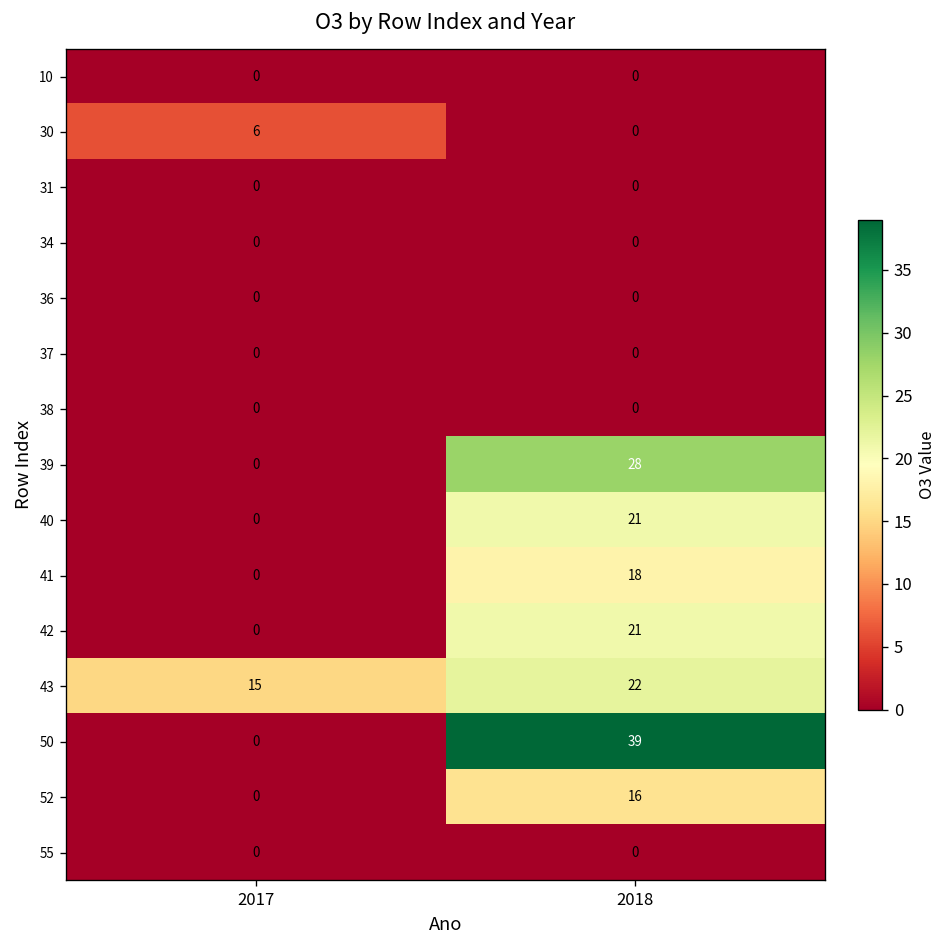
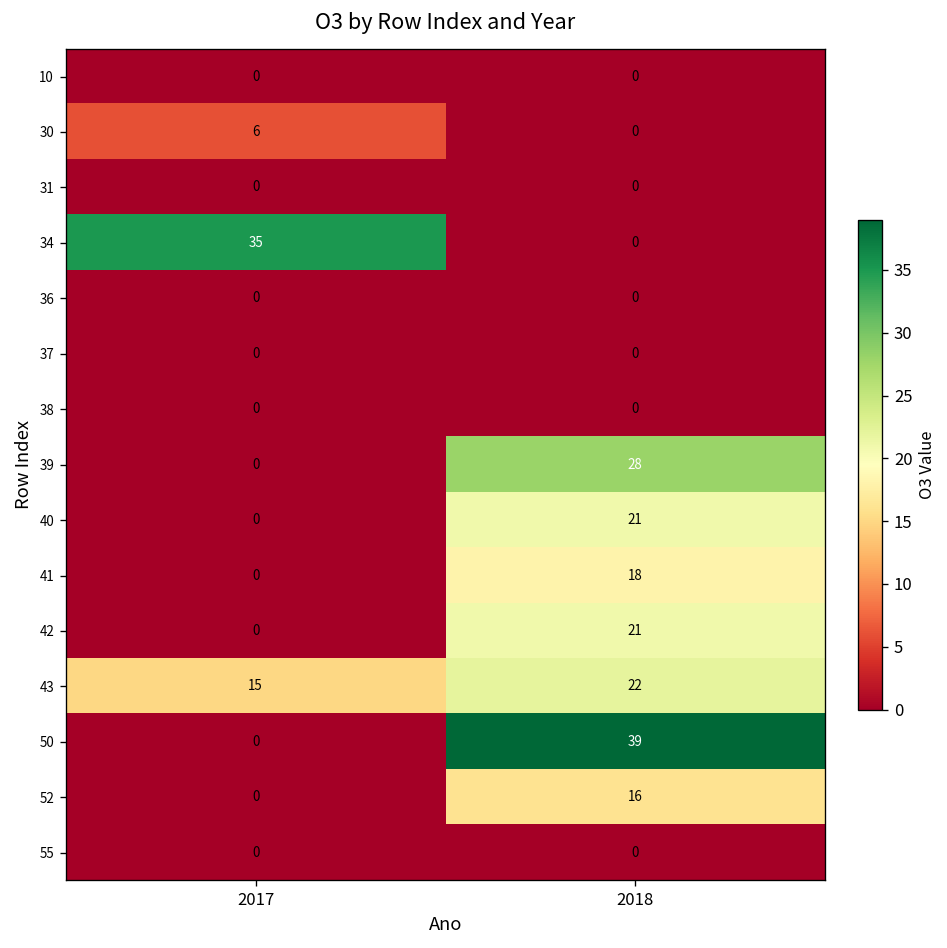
34, 2017: 0 -> 35
